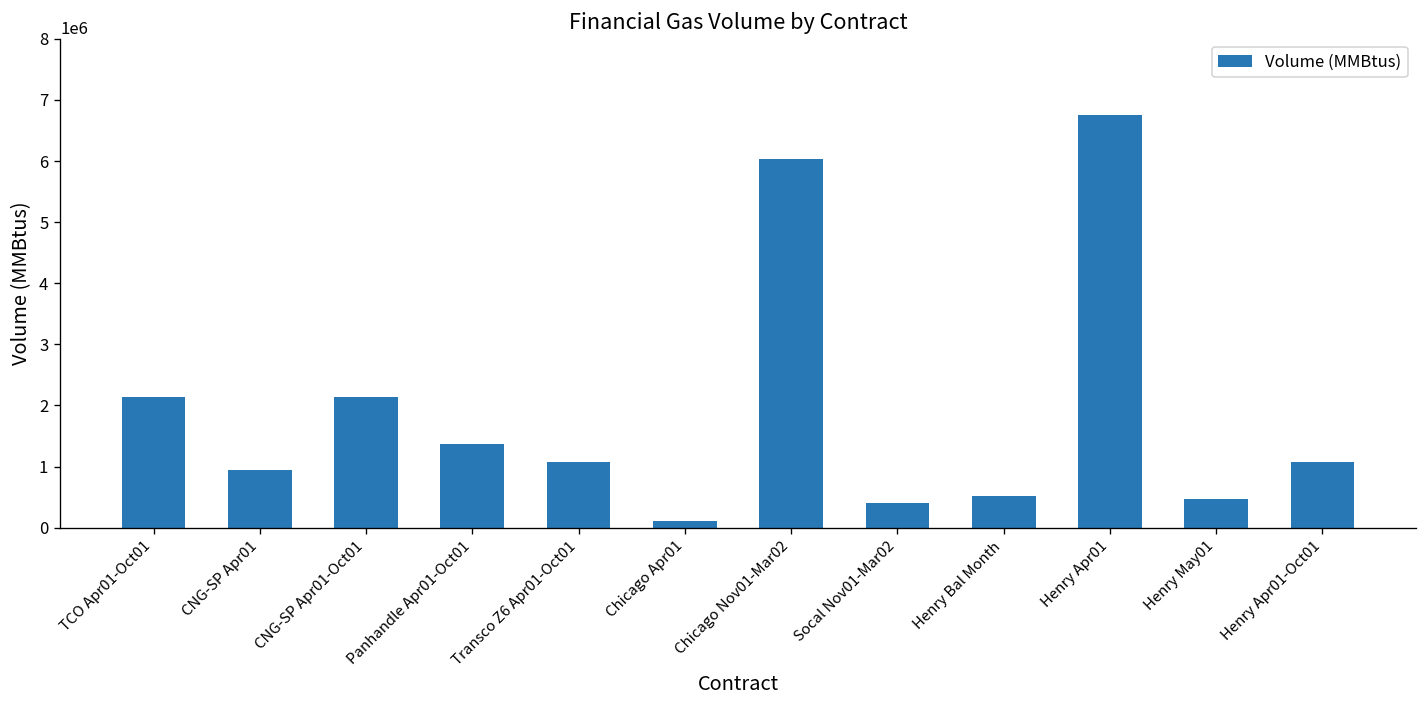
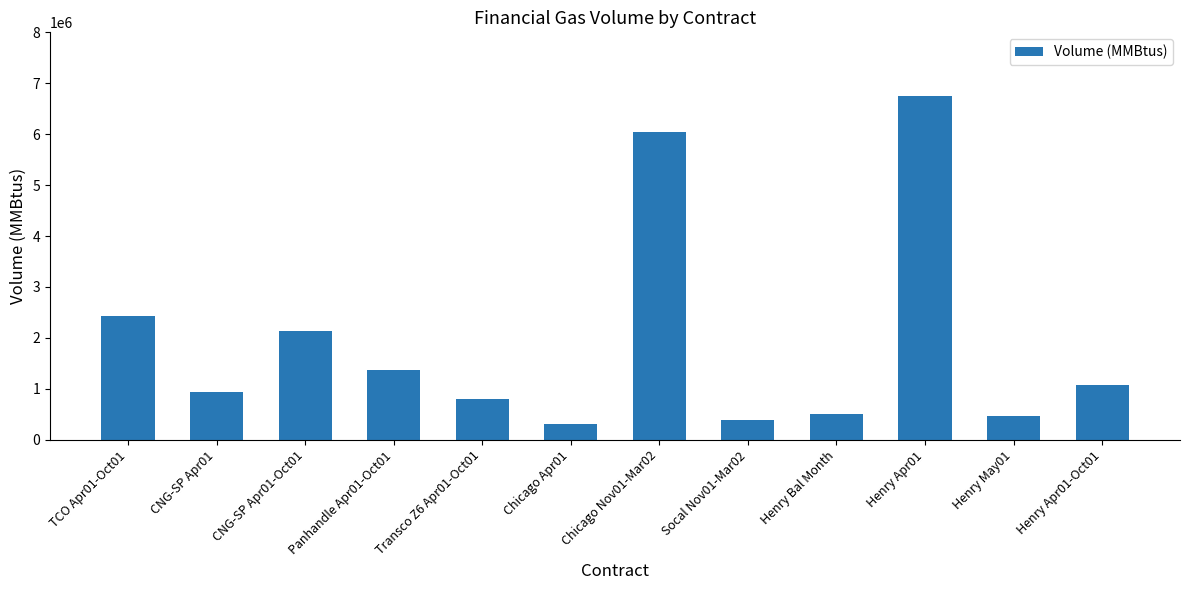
TCO Apr01-Oct01: 2100000 -> 2400000
Transco Z6 Apr01-Oct01: 1100000 -> 800000
Chicago Apr01: 100000 -> 300000
